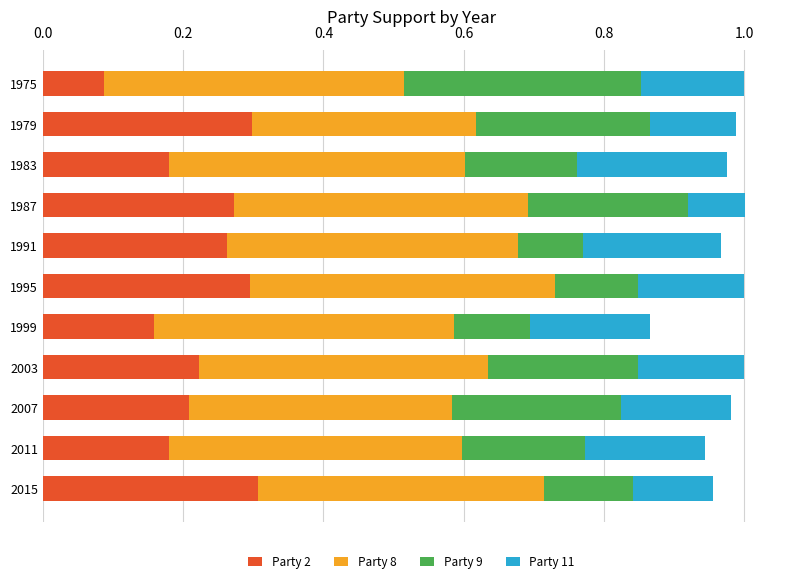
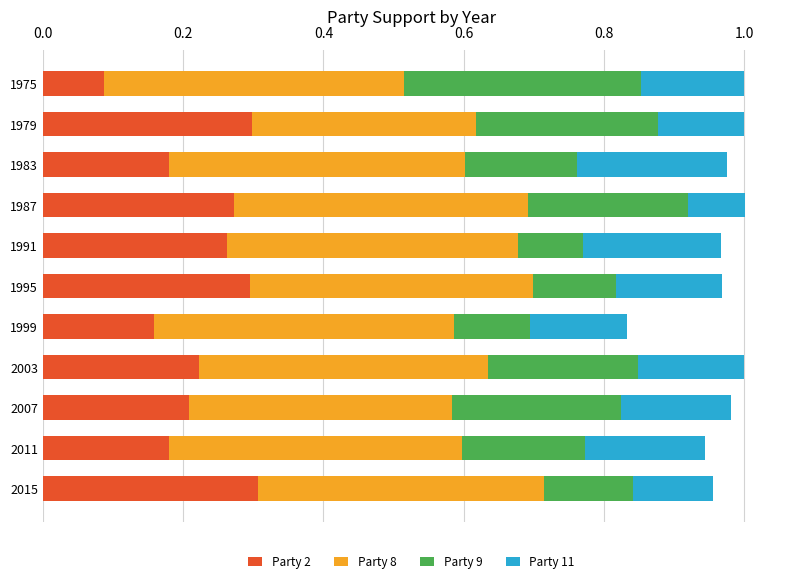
Party 9, 1979: 0.25 -> 0.26
Party 8, 1995: 0.44 -> 0.40
Party 11, 1999: 0.17 -> 0.14
